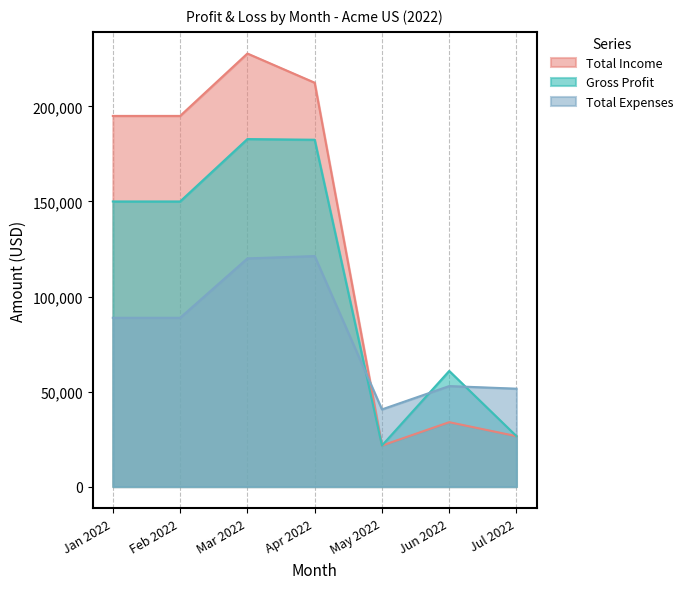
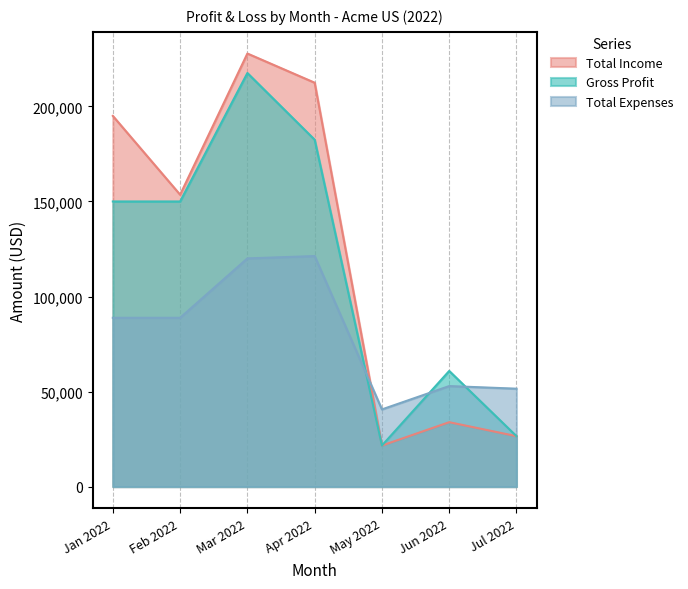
Total Income, Feb 2022: 195,000 -> 154,000
Gross Profit, Mar 2022: 183,000 -> 218,000
